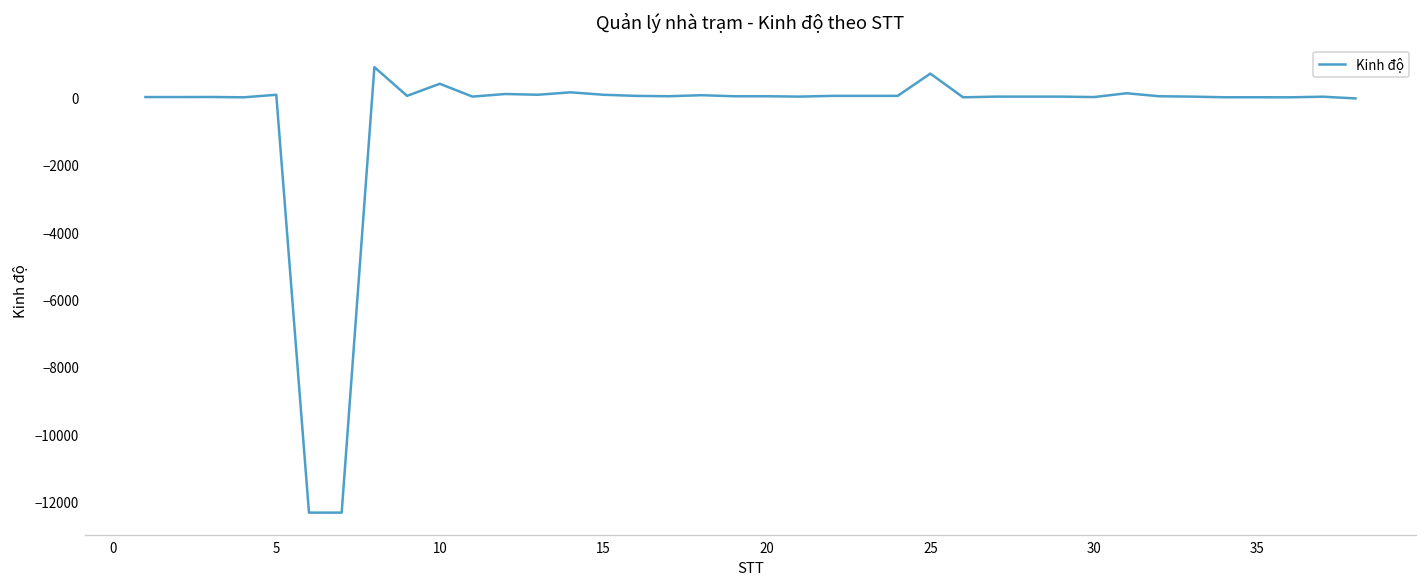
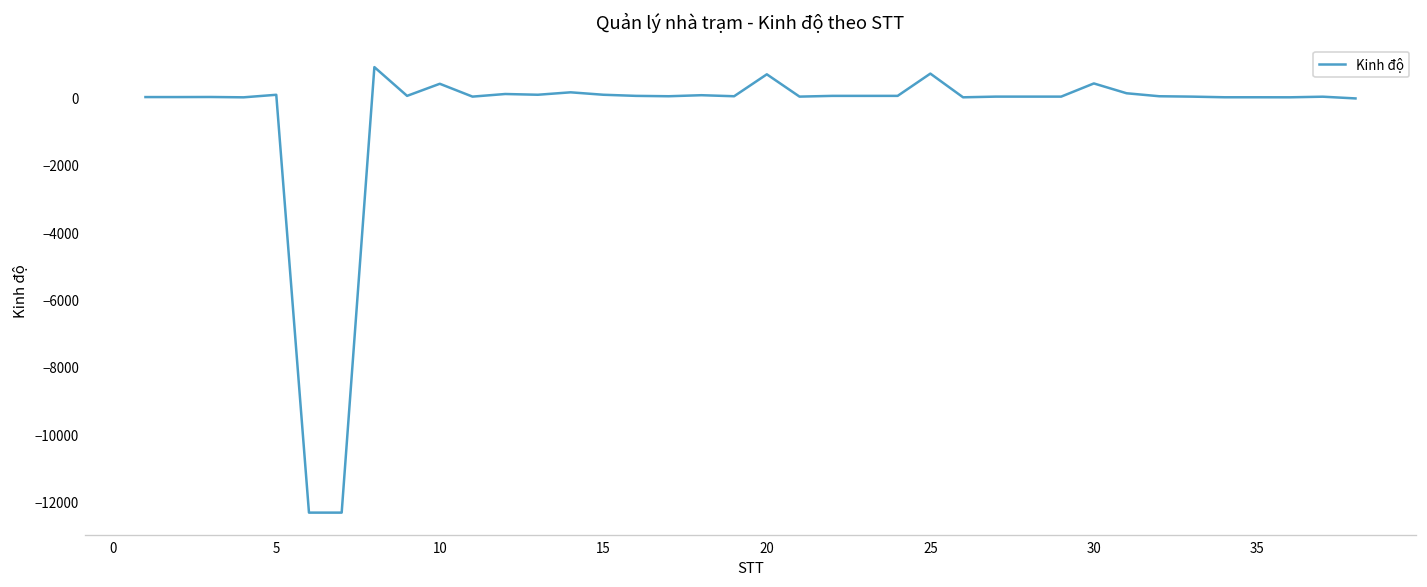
20: 0 -> 700
30: 0 -> 400
